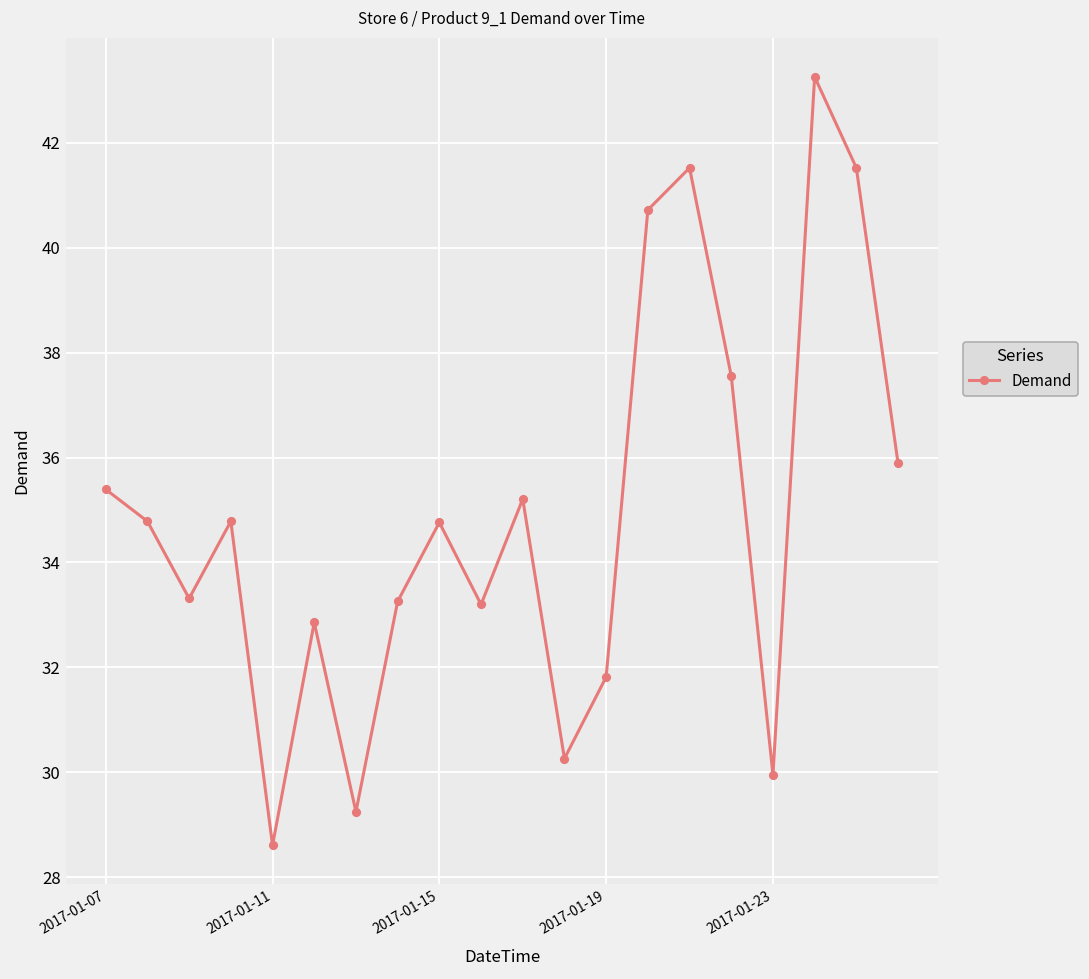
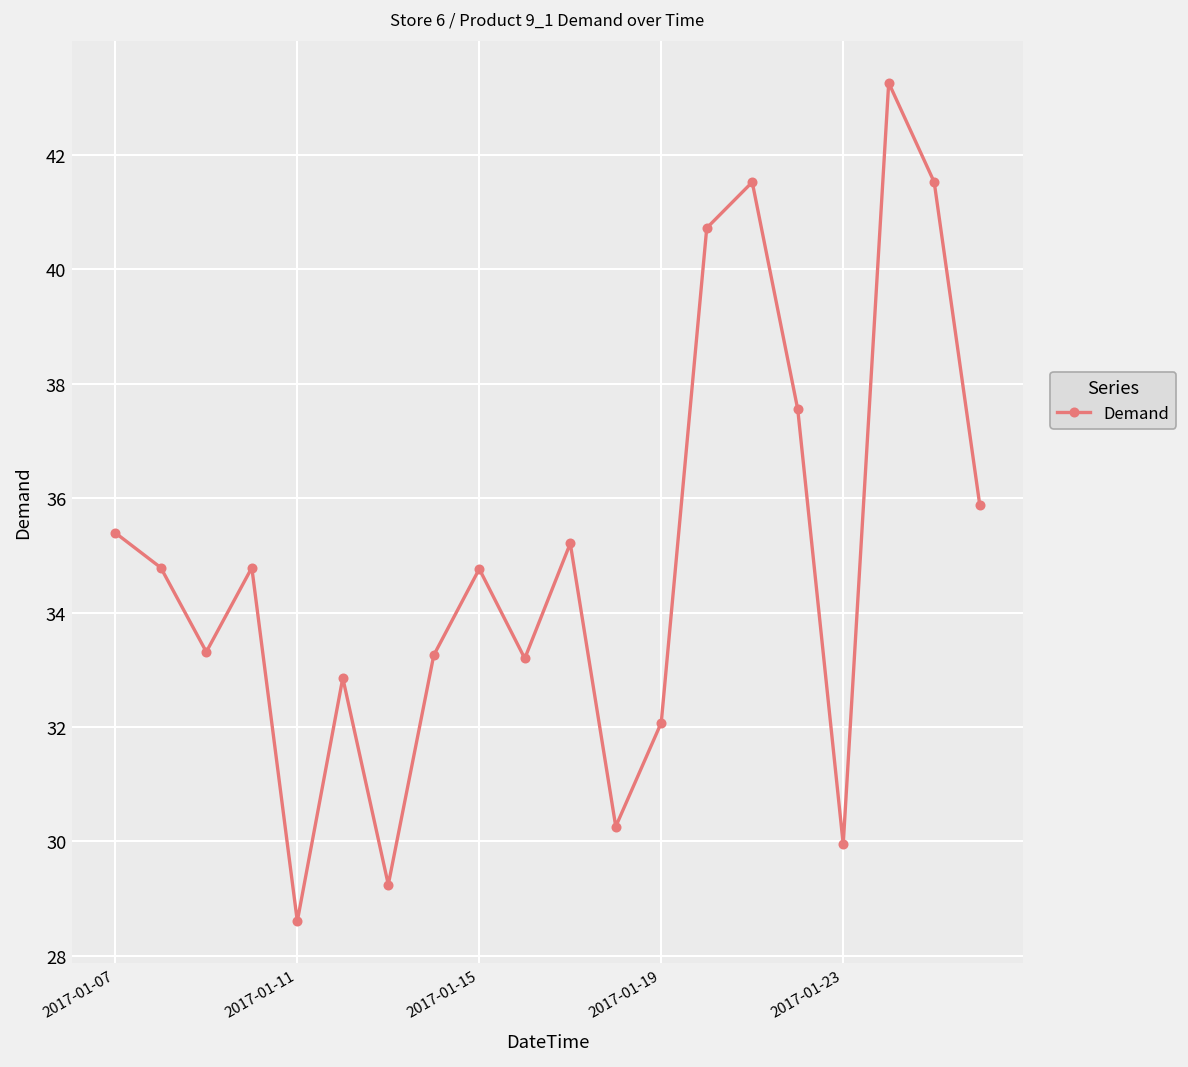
2017-01-19: 31.8 -> 32.1
